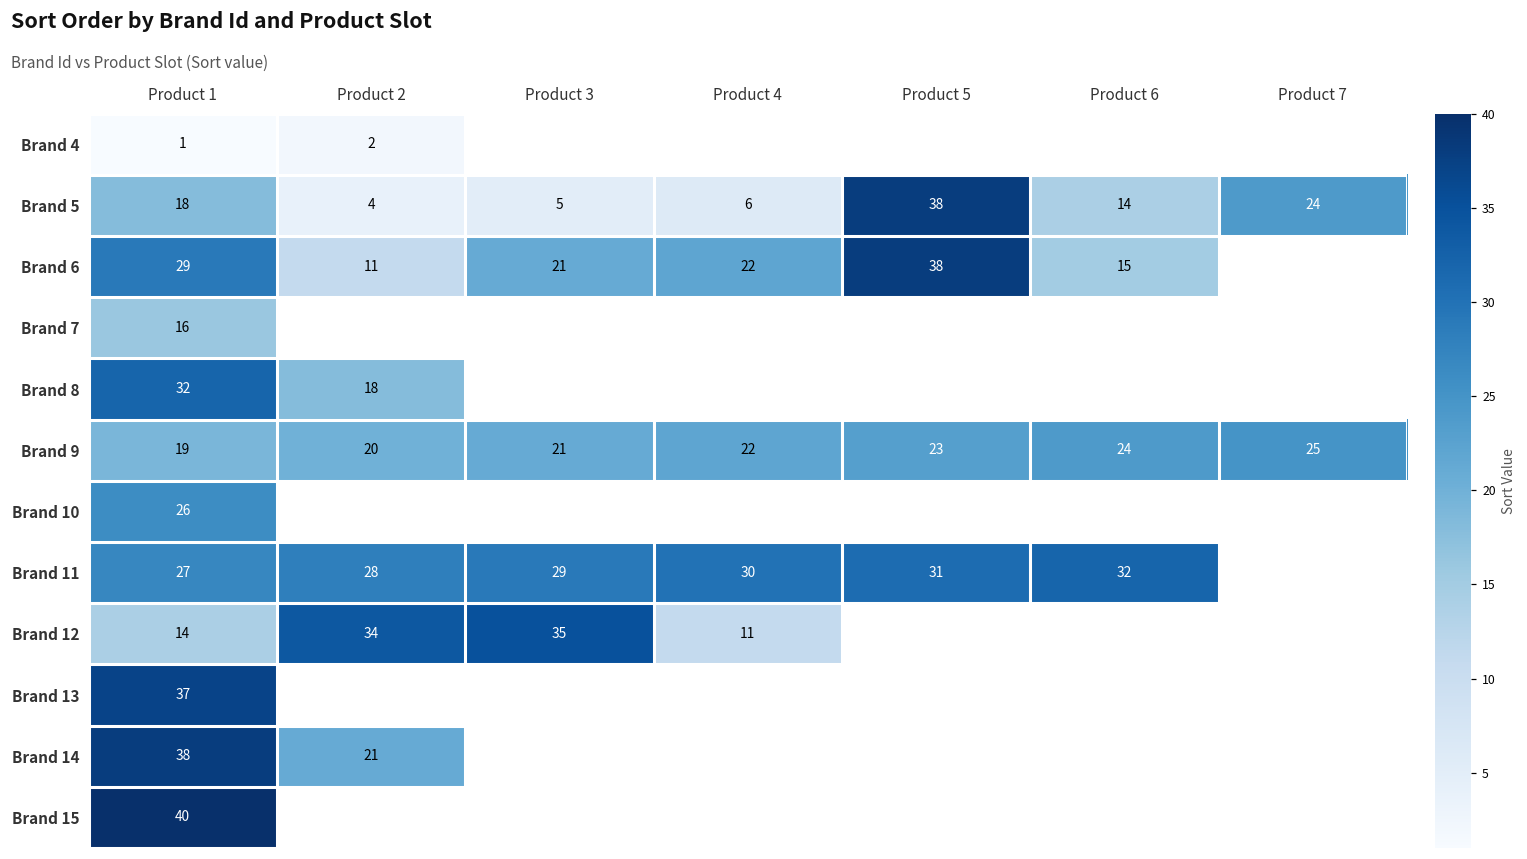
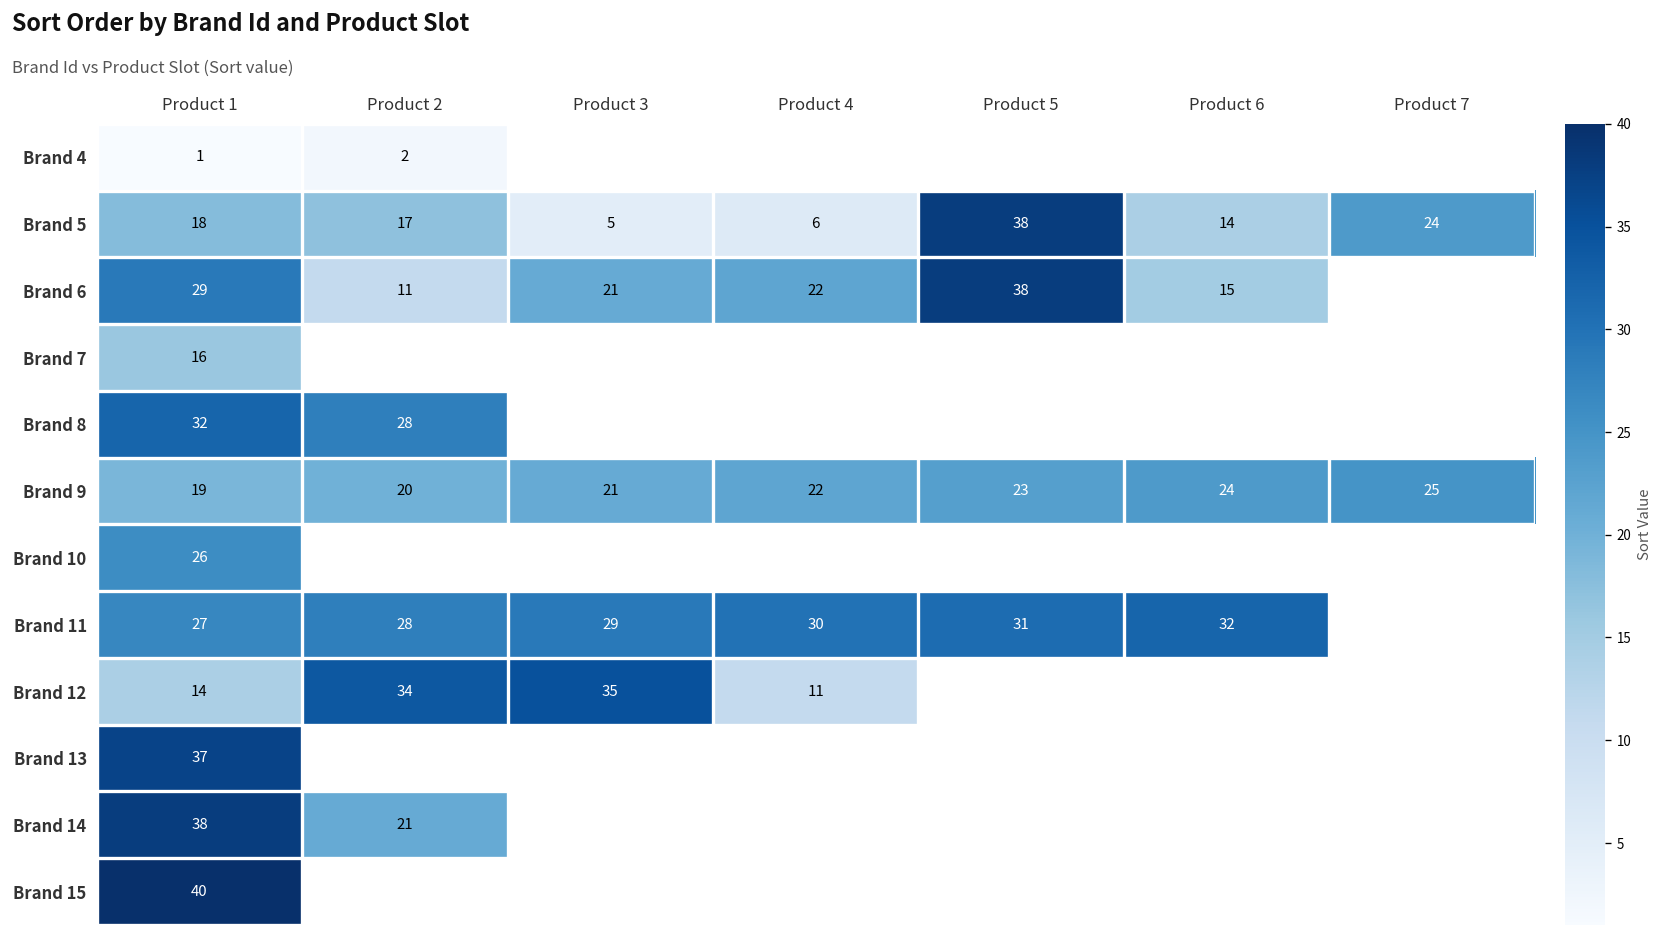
Brand 5, Product 2: 4 -> 17
Brand 8, Product 2: 18 -> 28
